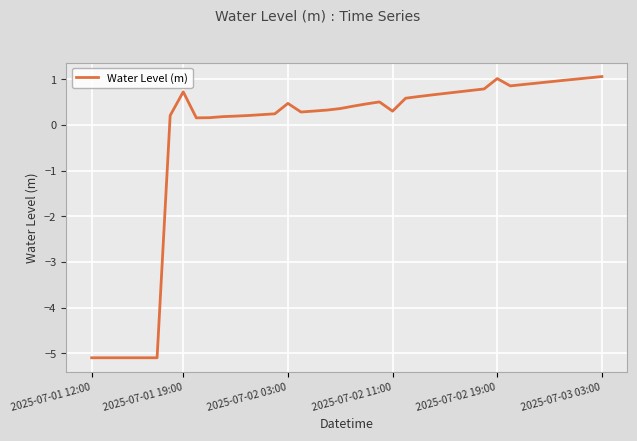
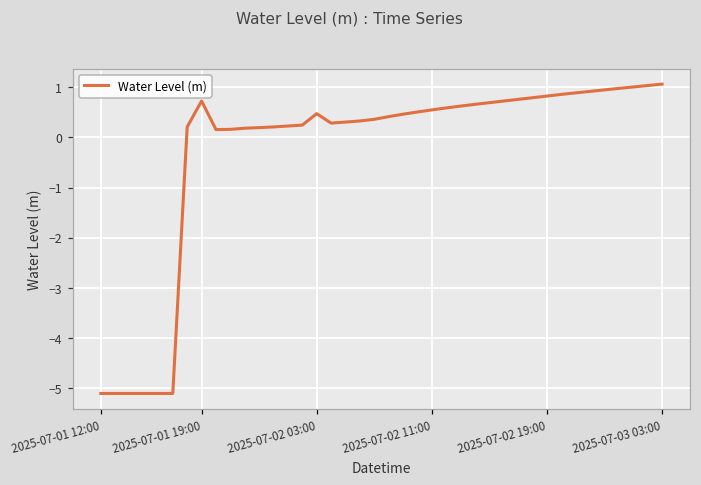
2025-07-02 11:00: 0.3 -> 0.5
2025-07-02 19:00: 1.0 -> 0.8
